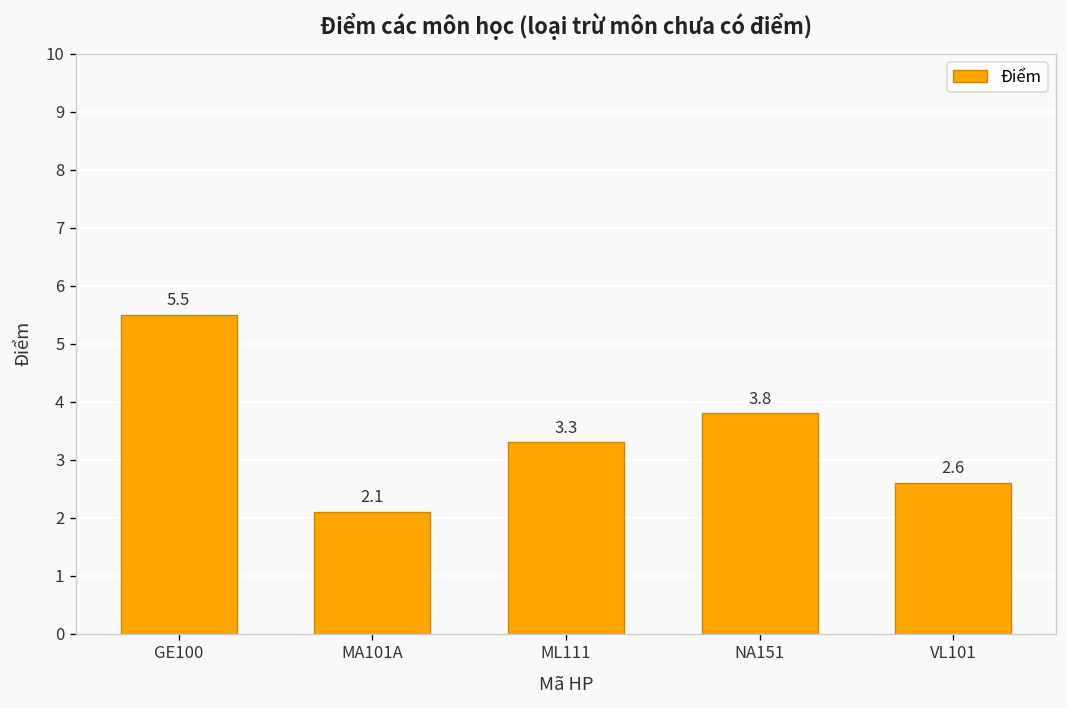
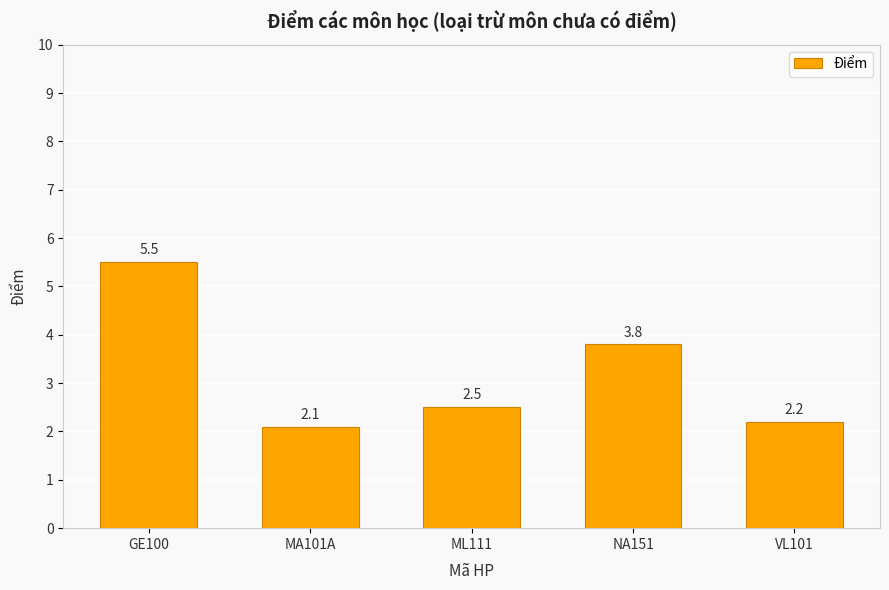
ML111: 3.3 -> 2.5
VL101: 2.6 -> 2.2
